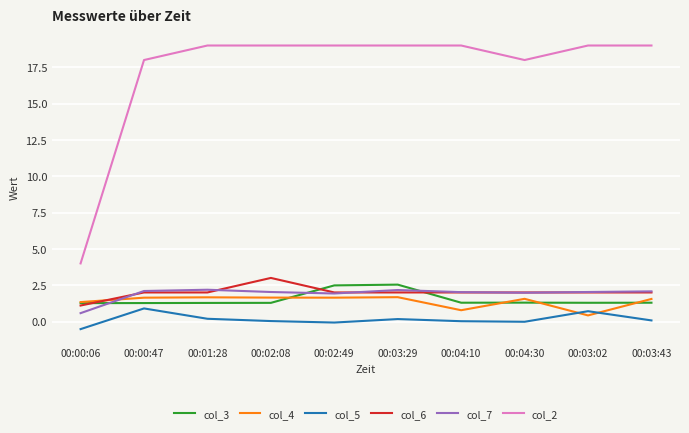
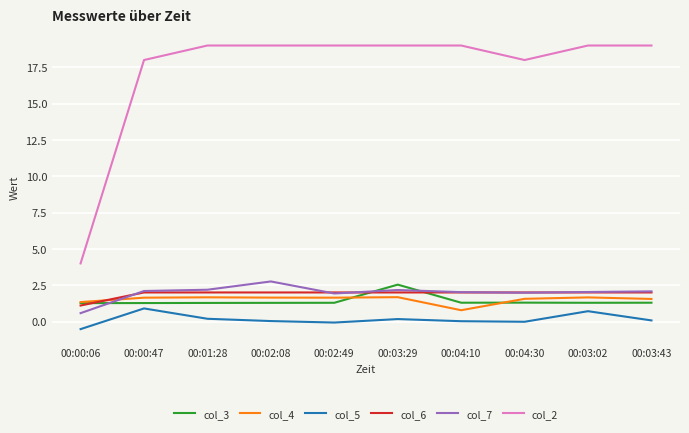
col_6, 00:02:08: 3 -> 2
col_7, 00:02:08: 2.0 -> 2.8
col_3, 00:02:49: 2.5 -> 1.3
col_4, 00:03:02: 0.4 -> 1.7
